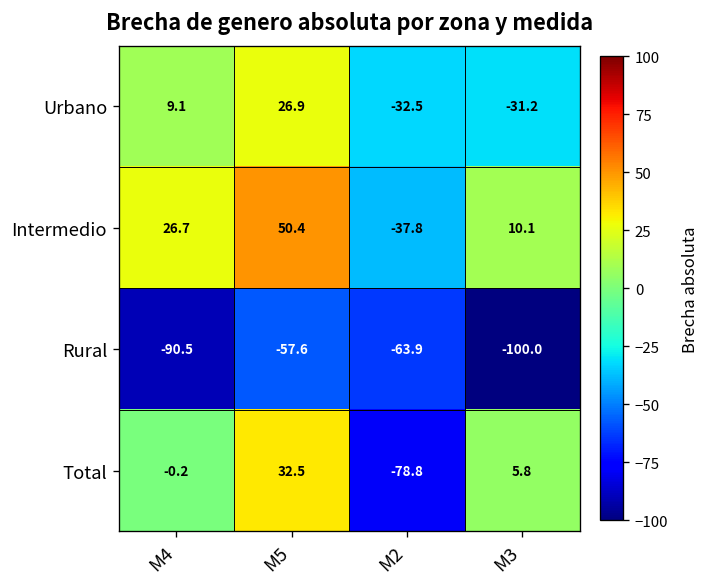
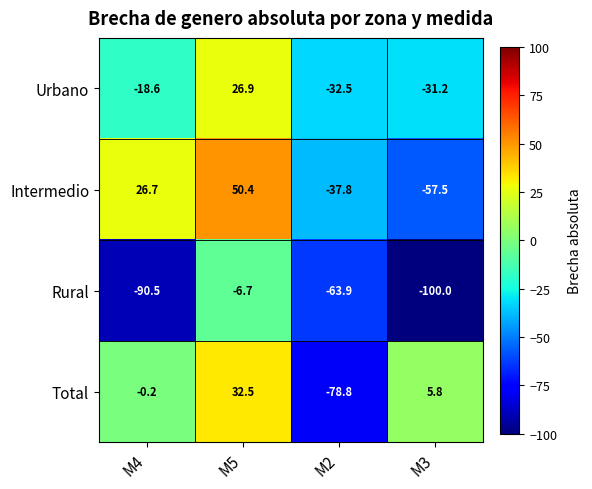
Urbano, M4: 9.1 -> -18.6
Intermedio, M3: 10.1 -> -57.5
Rural, M5: -57.6 -> -6.7
